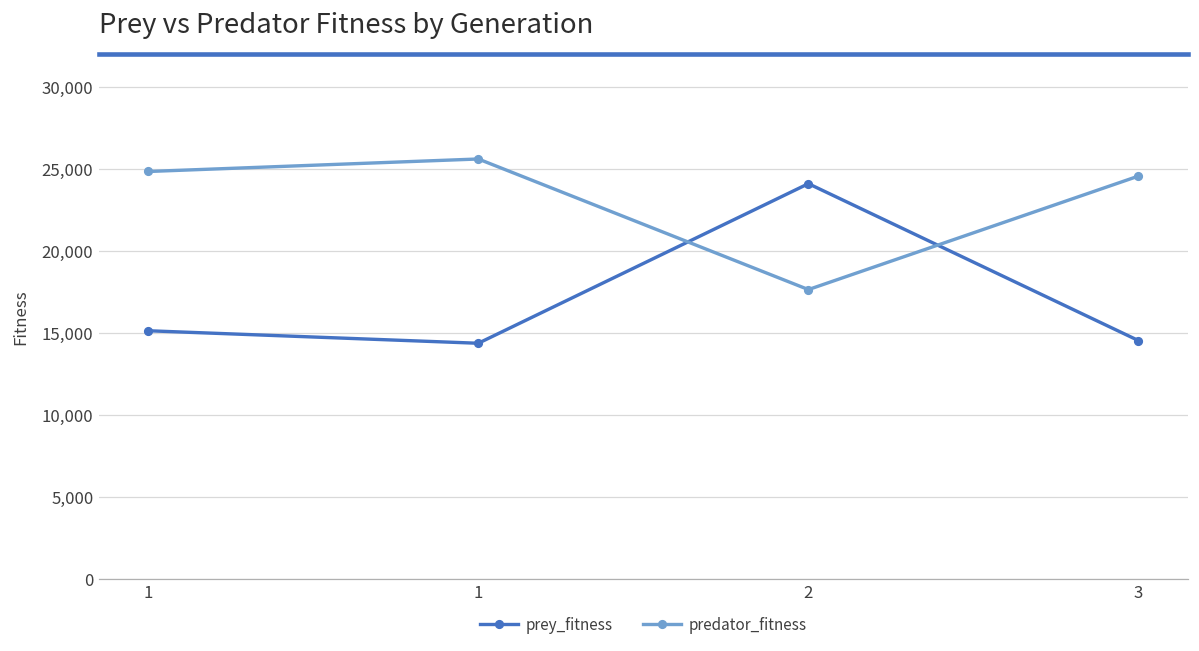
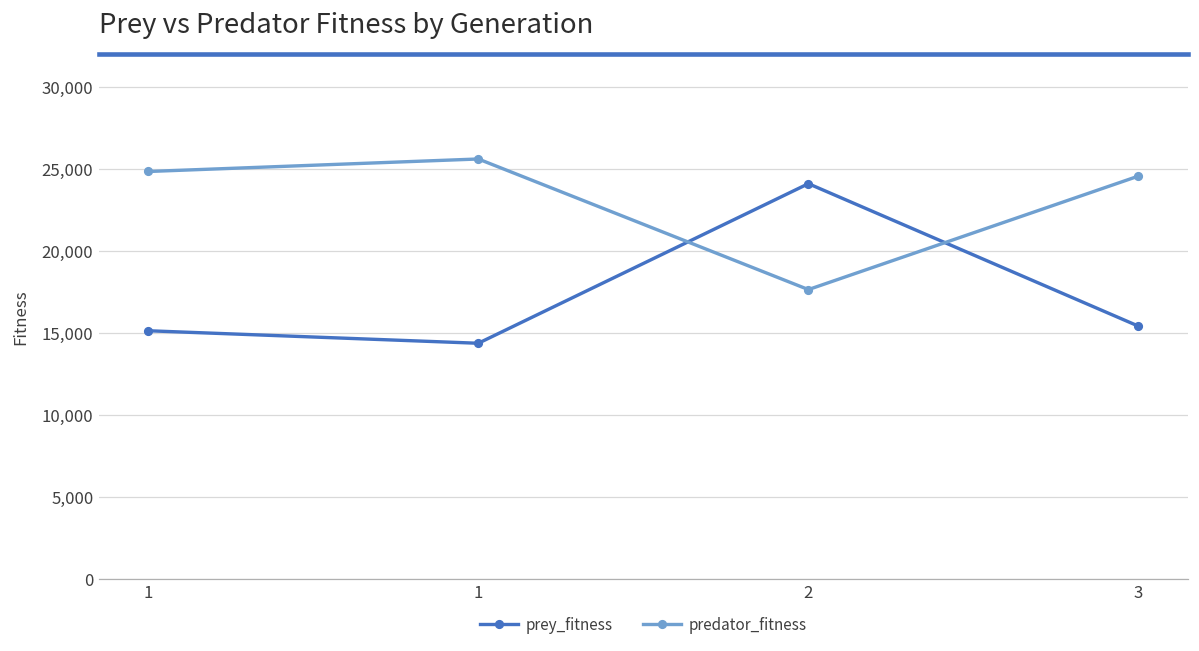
prey_fitness, 3: 14,500 -> 15,400
